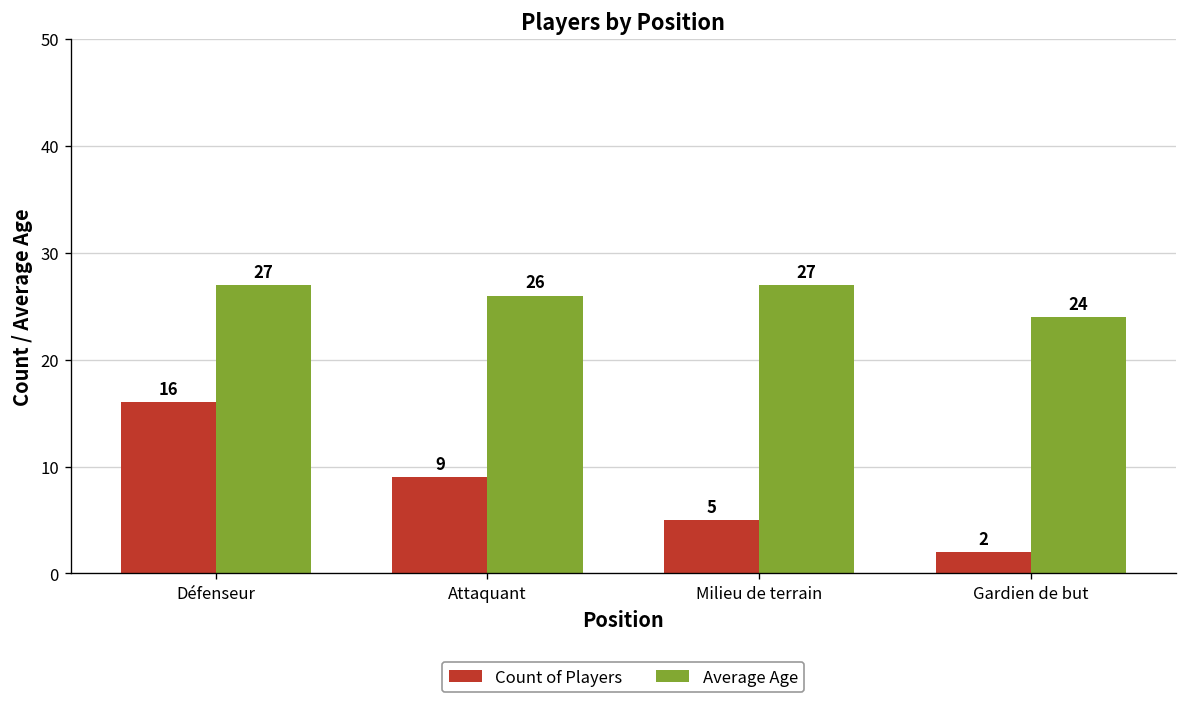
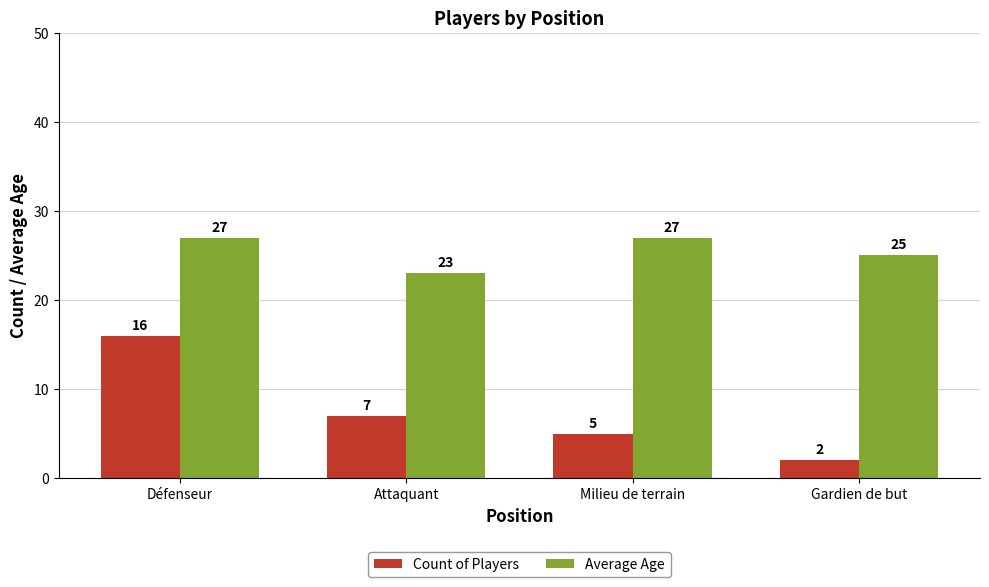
Count of Players, Attaquant: 9 -> 7
Average Age, Attaquant: 26 -> 23
Average Age, Gardien de but: 24 -> 25
